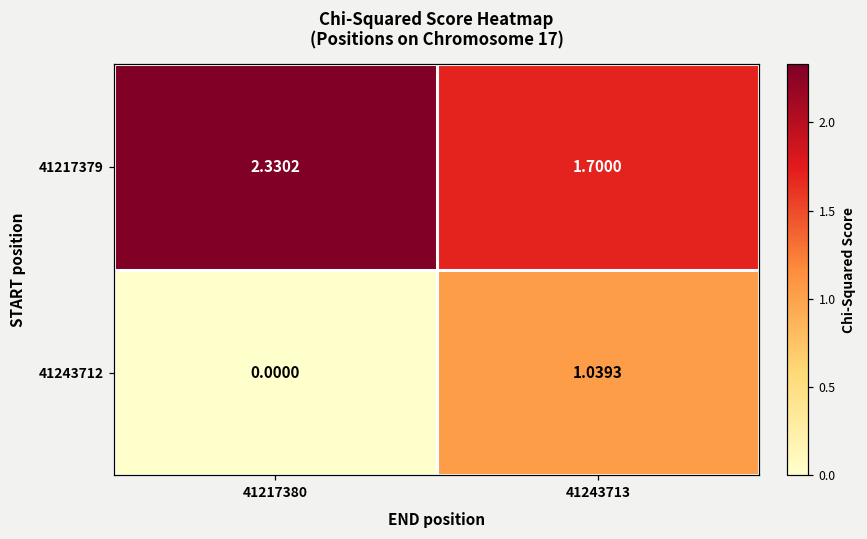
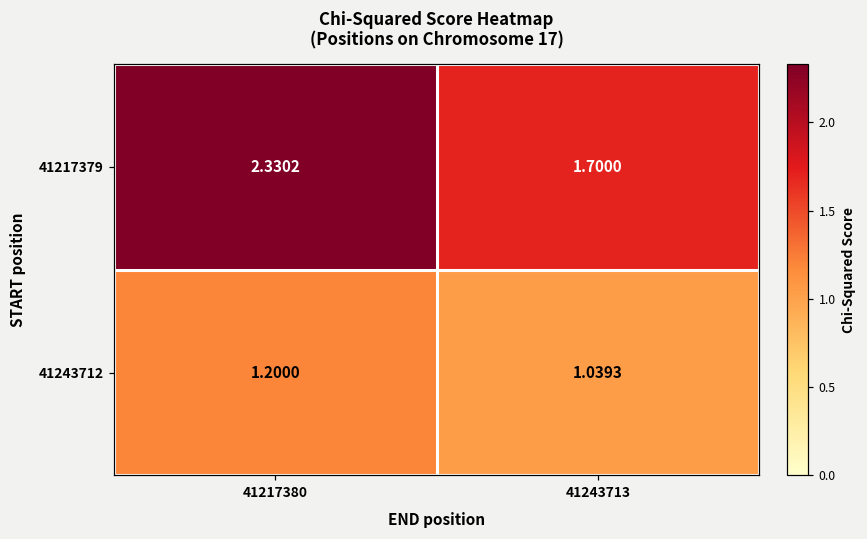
41243712, 41217380: 0.0000 -> 1.2000
